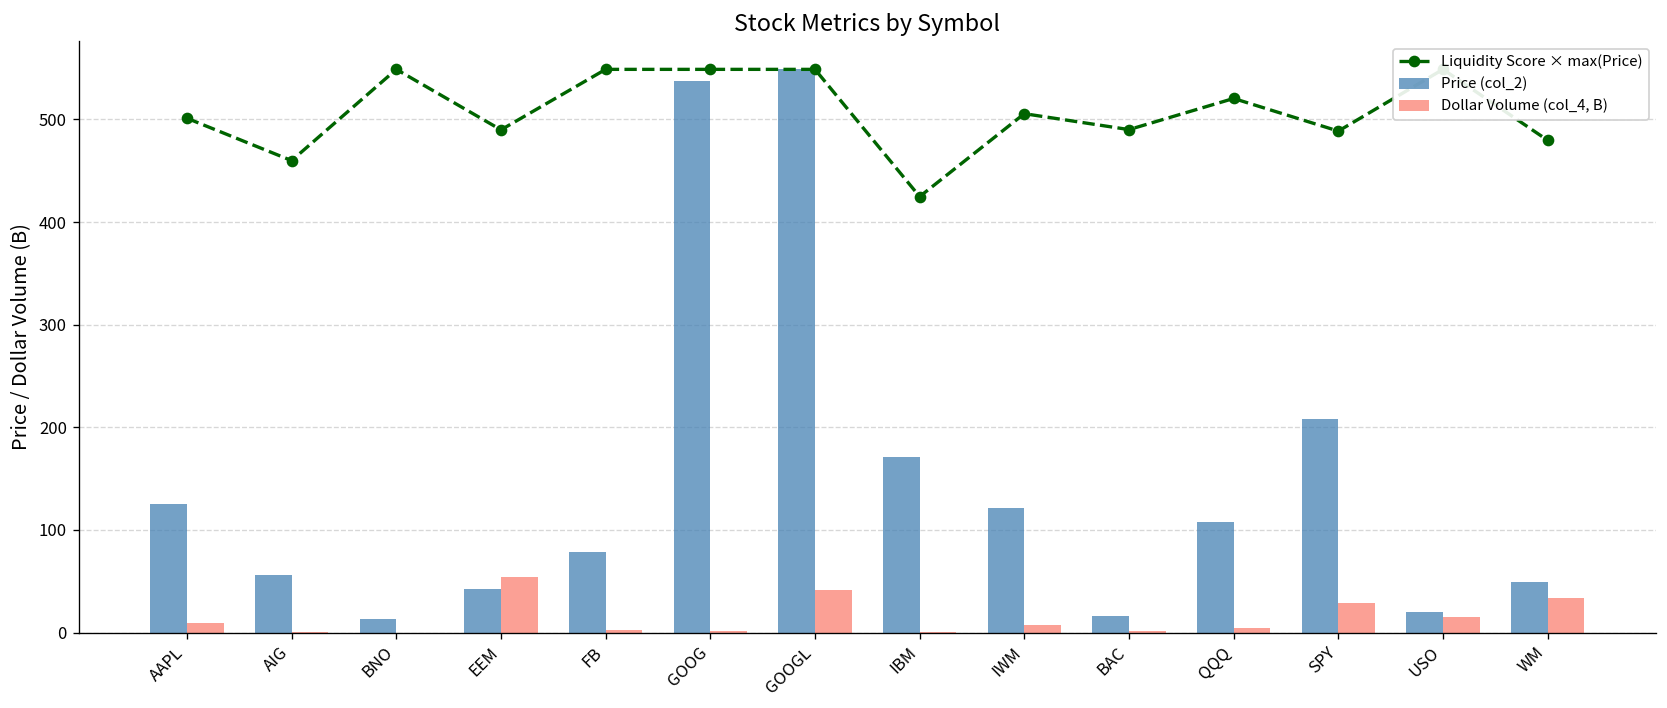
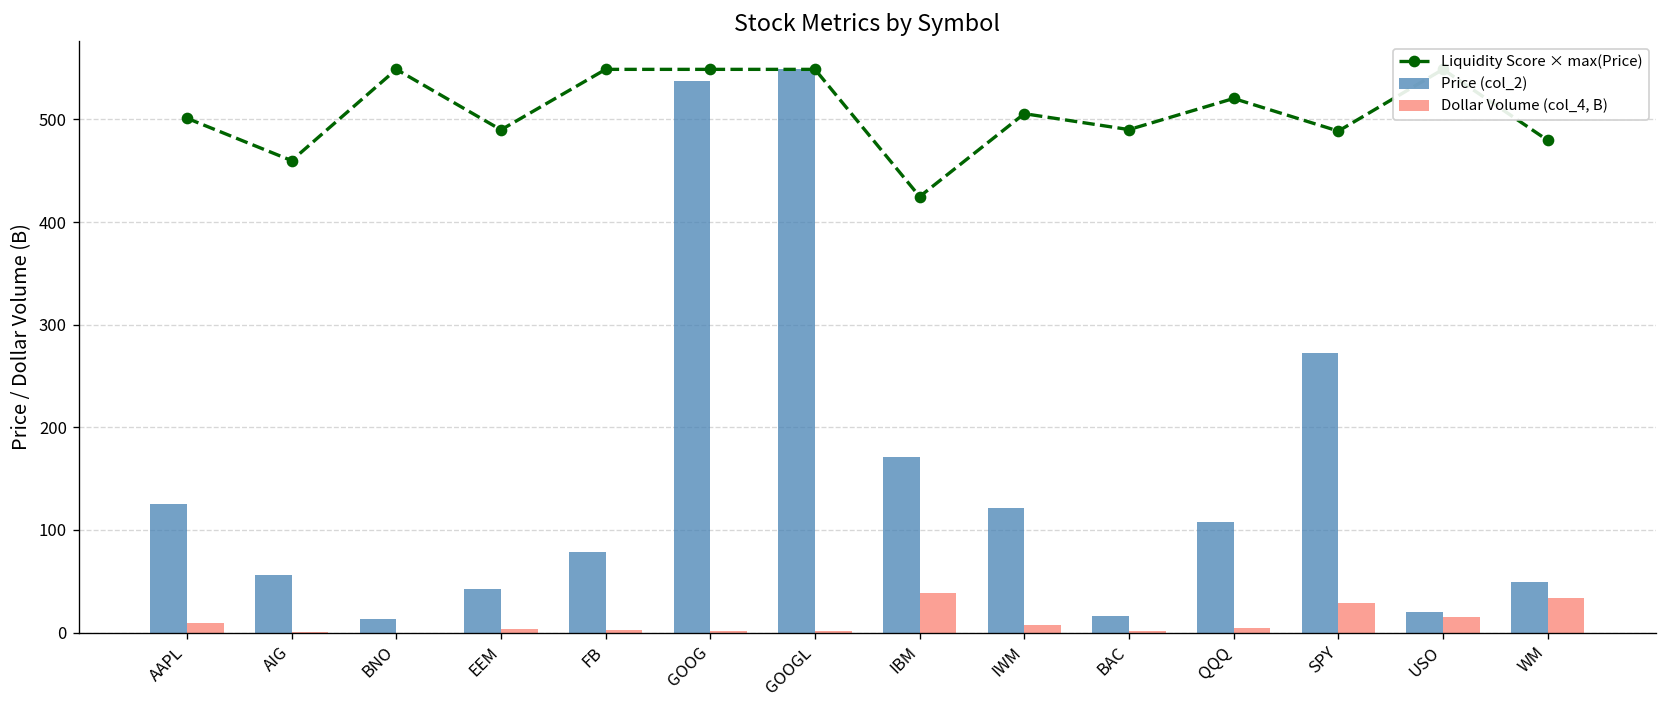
Dollar Volume (col_4, B), EEM: 50 -> 0
Dollar Volume (col_4, B), GOOGL: 40 -> 0
Dollar Volume (col_4, B), IBM: 0 -> 40
Price (col_2), SPY: 210 -> 270
